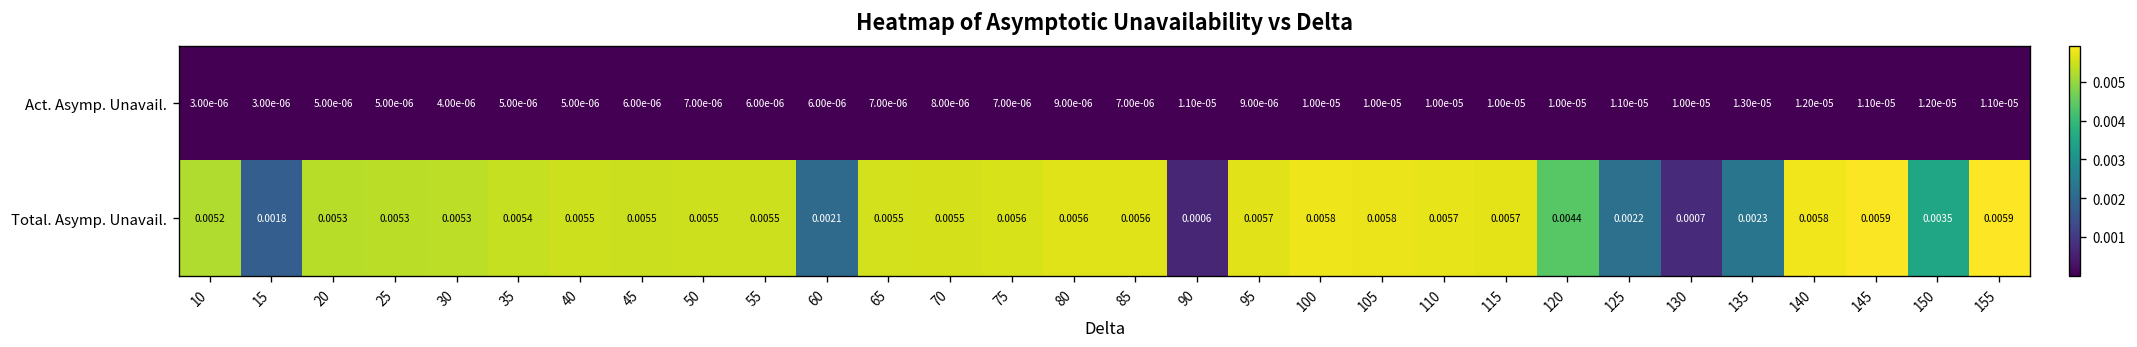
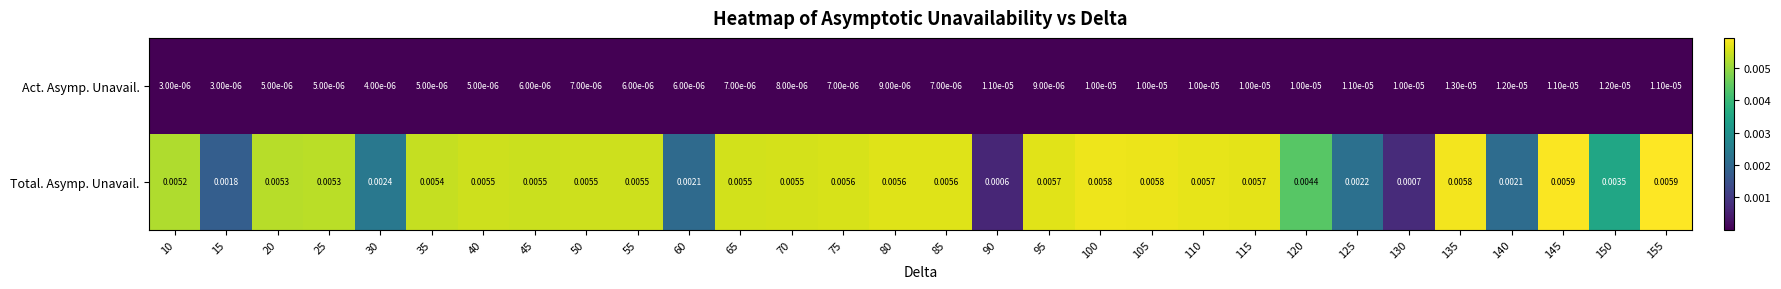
Total. Asymp. Unavail., 30: 0.0053 -> 0.0024
Total. Asymp. Unavail., 135: 0.0023 -> 0.0058
Total. Asymp. Unavail., 140: 0.0058 -> 0.0021
